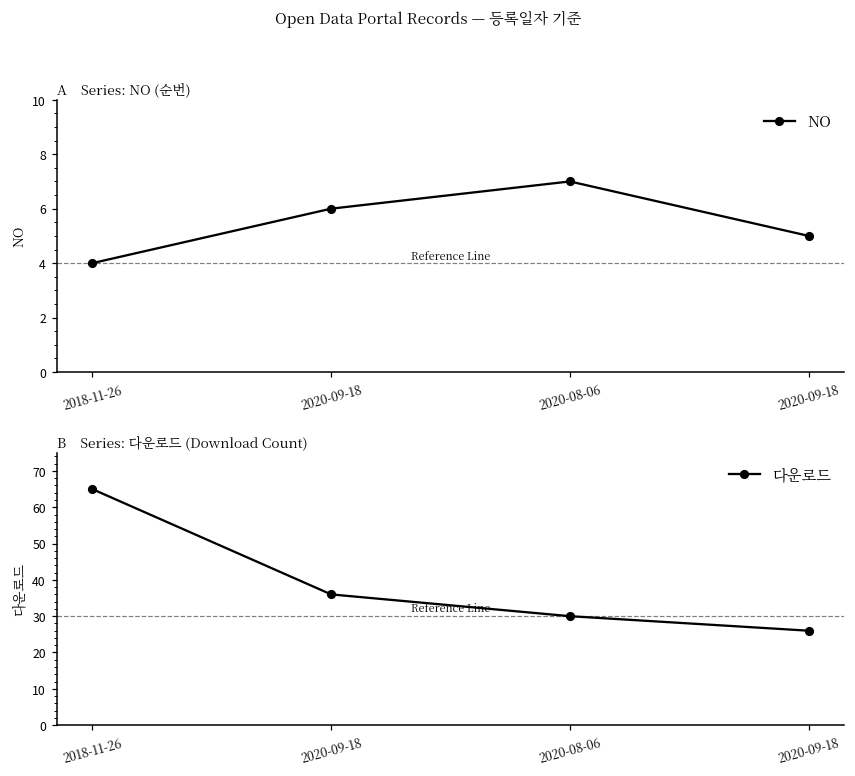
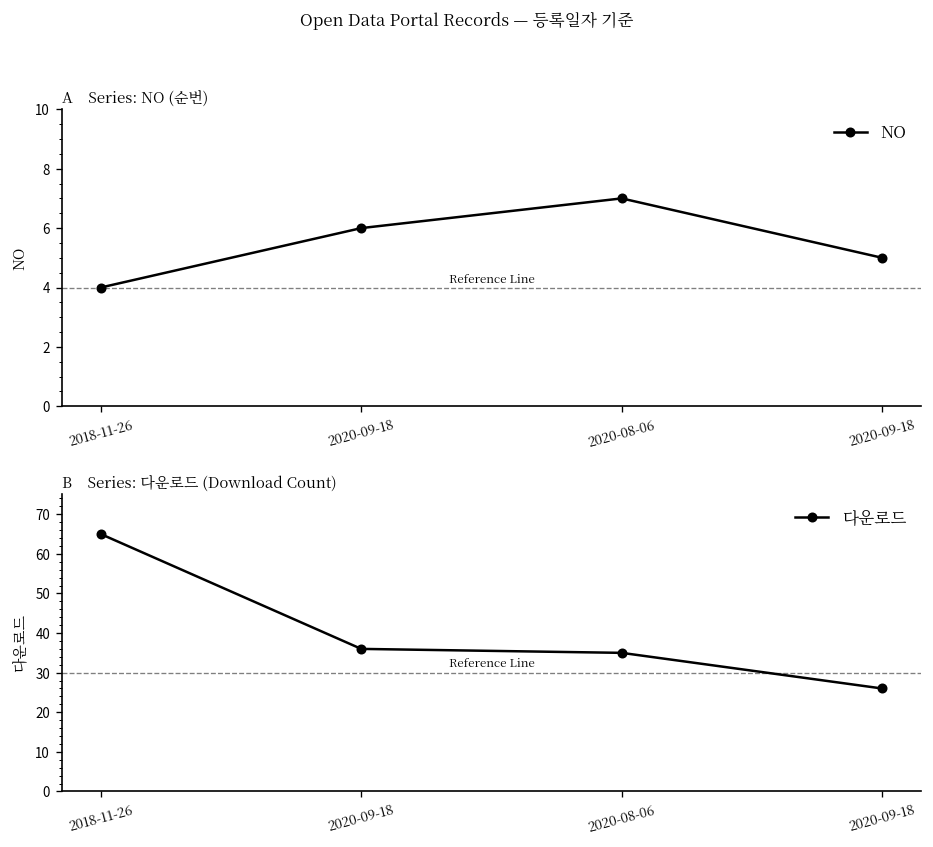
B Series: 다운로드 (Download Count), 2020-08-06: 30 -> 35
